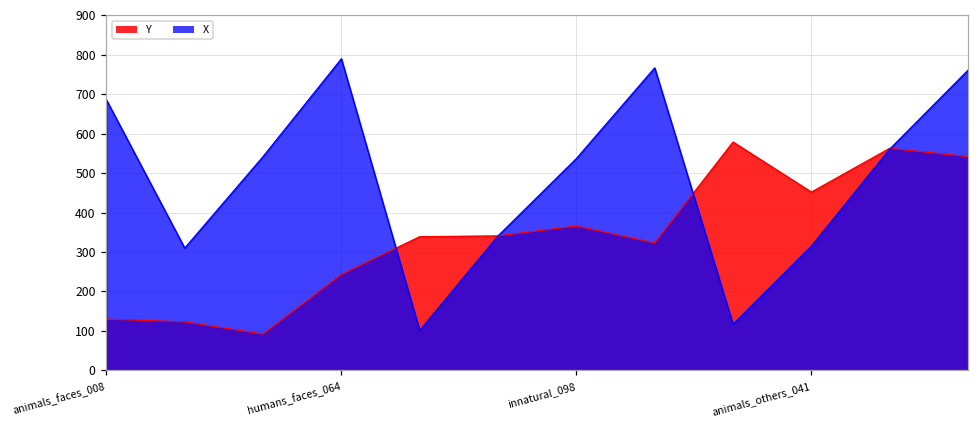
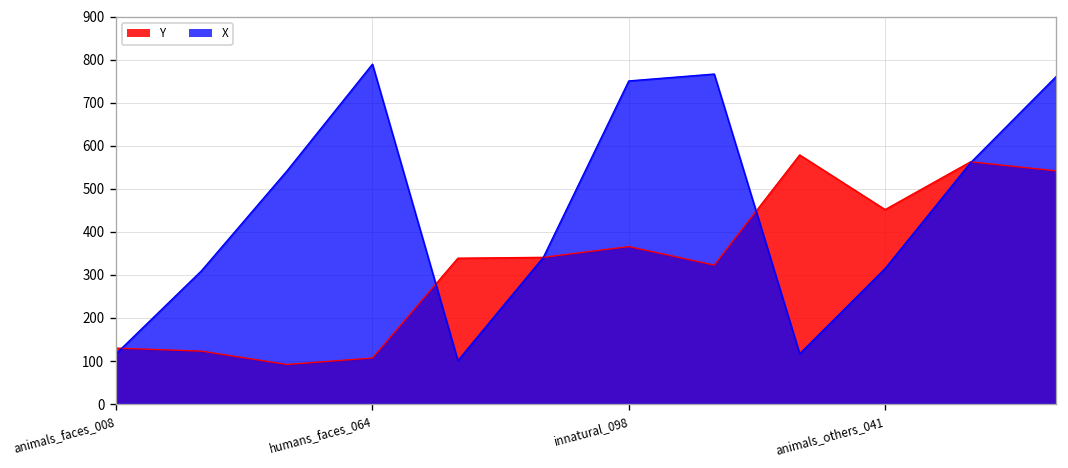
X, animals_faces_008: 690 -> 120
Y, humans_faces_064: 240 -> 110
X, innatural_098: 540 -> 750
